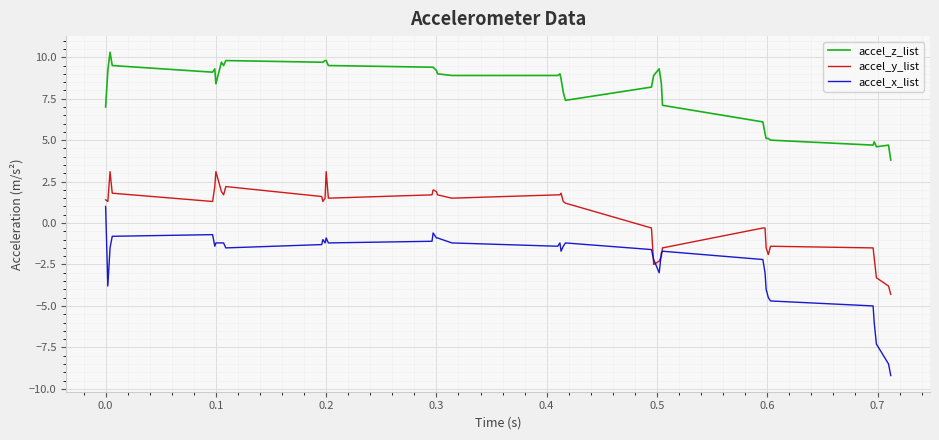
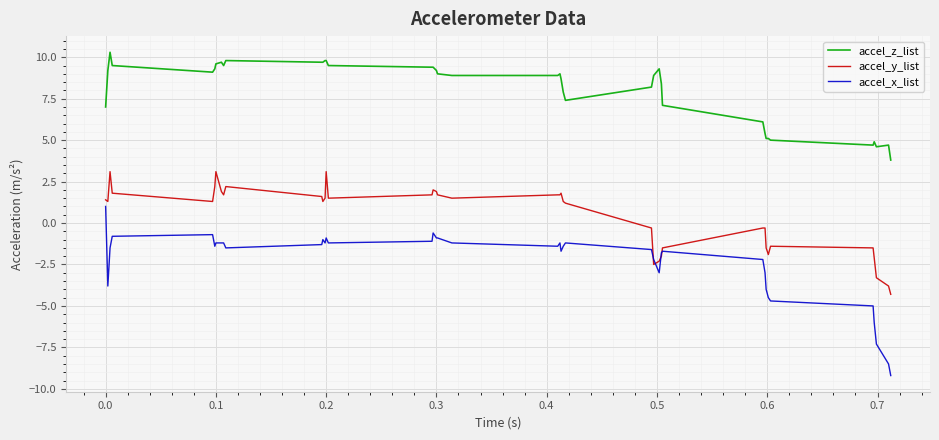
accel_z_list, 0.1: 8.4 -> 9.6
